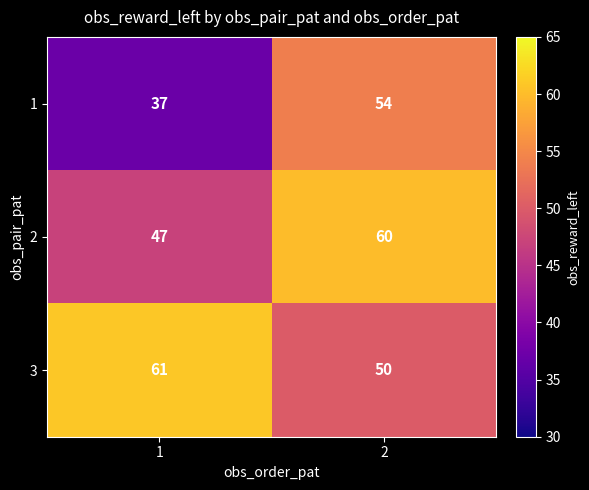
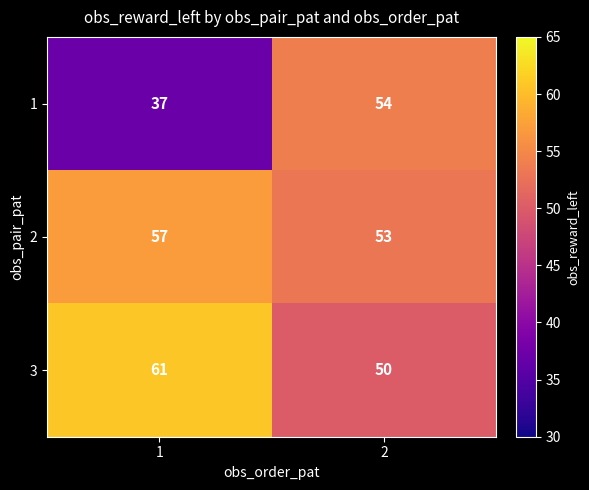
2, 1: 47 -> 57
2, 2: 60 -> 53
